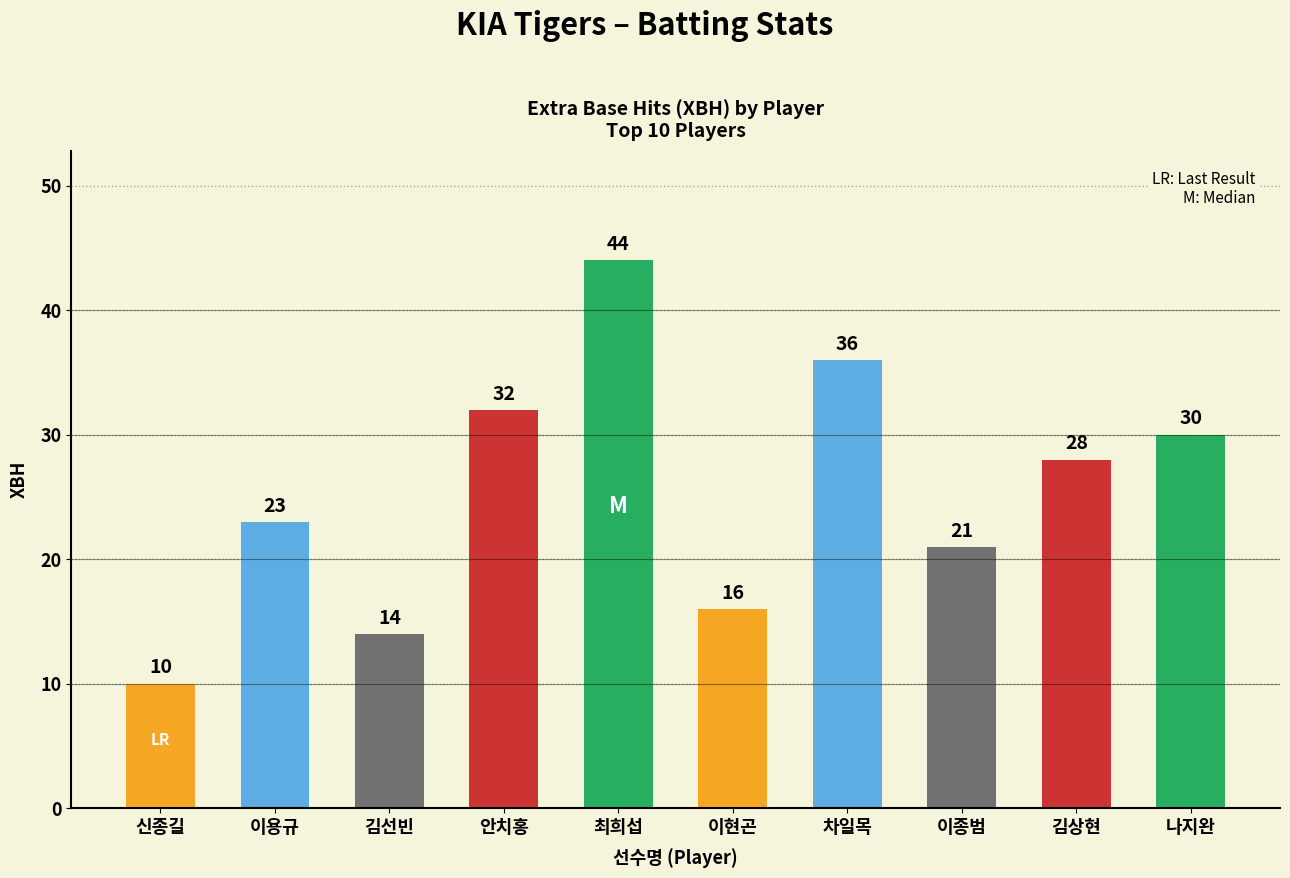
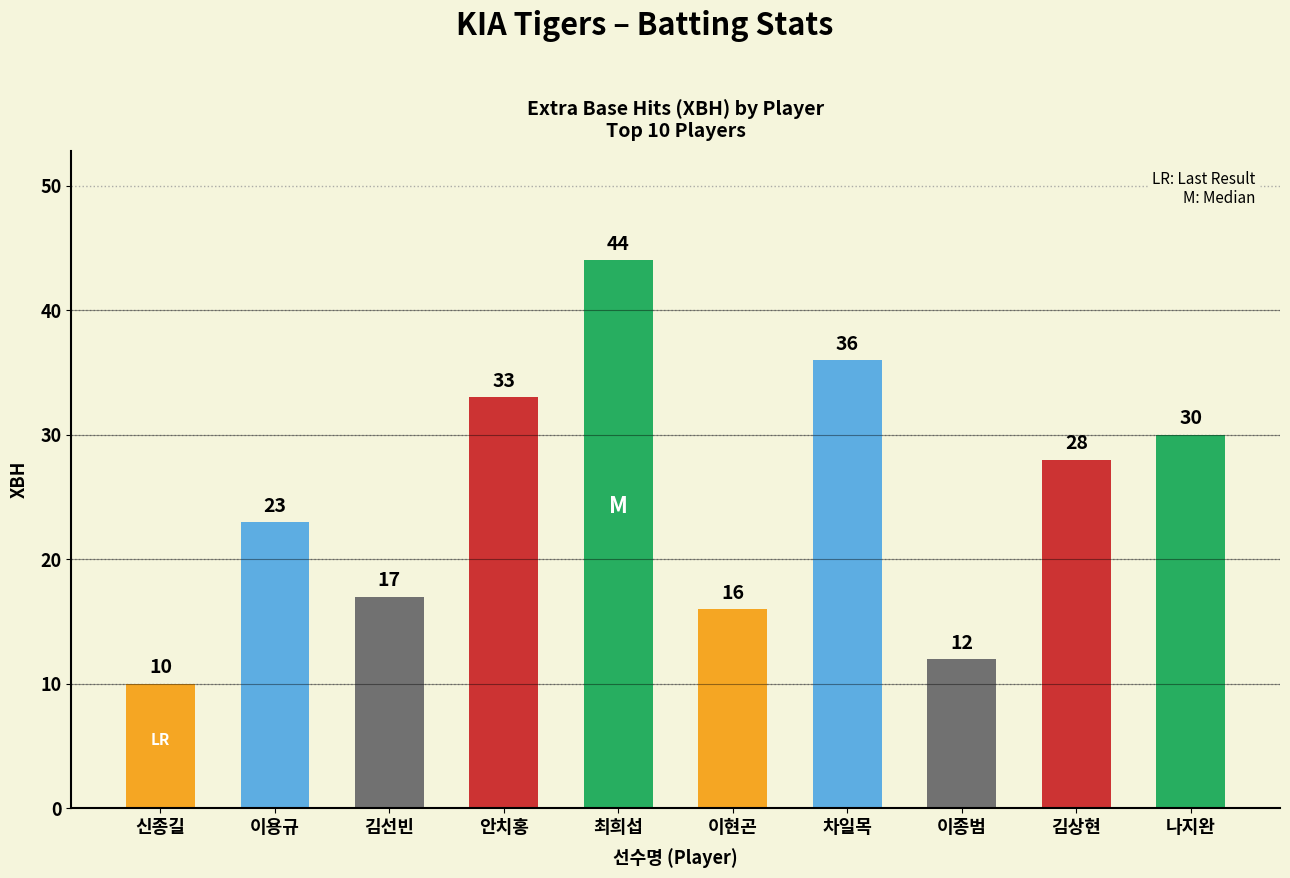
김선빈: 14 -> 17
안치홍: 32 -> 33
이종범: 21 -> 12
